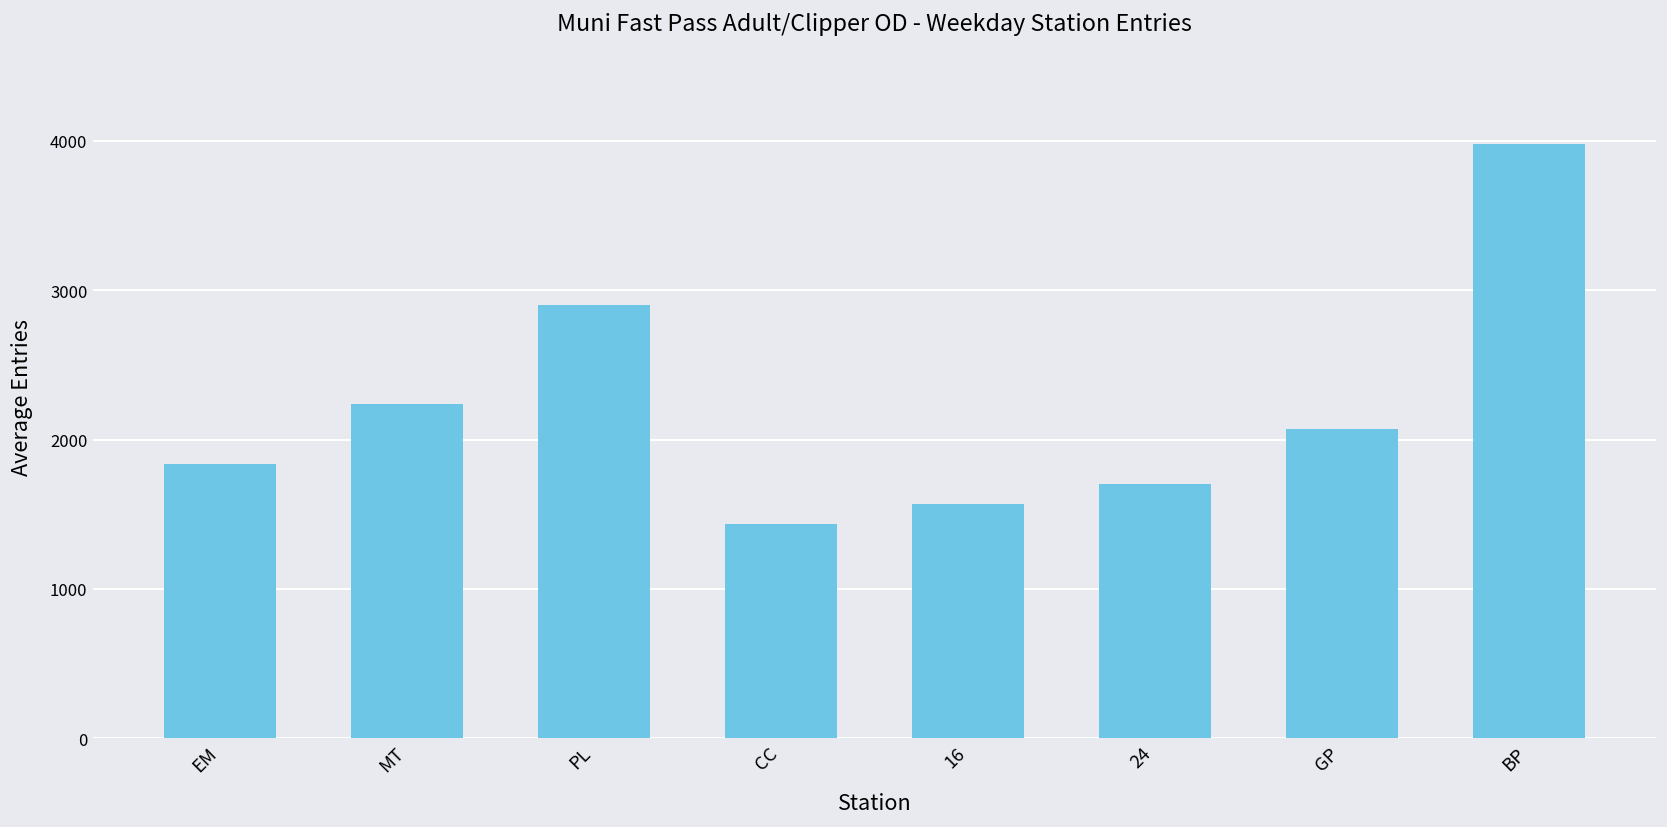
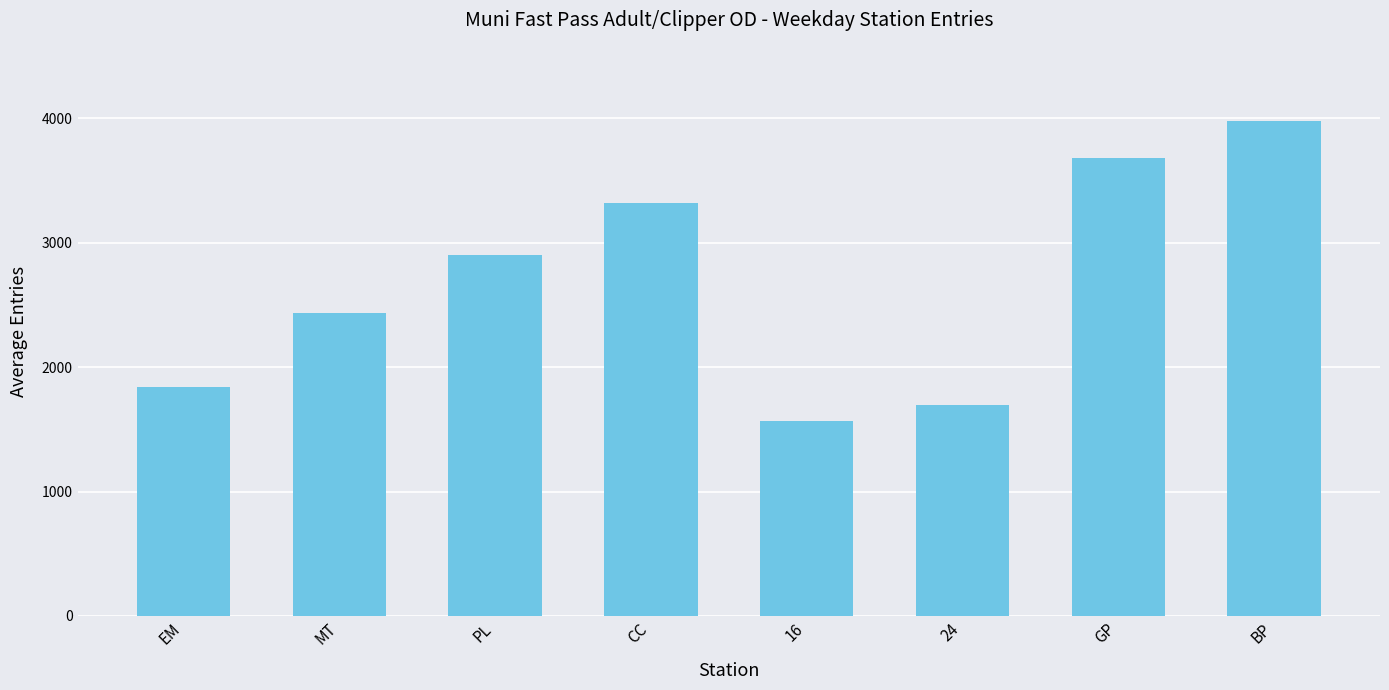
MT: 2230 -> 2440
CC: 1440 -> 3320
GP: 2070 -> 3680
